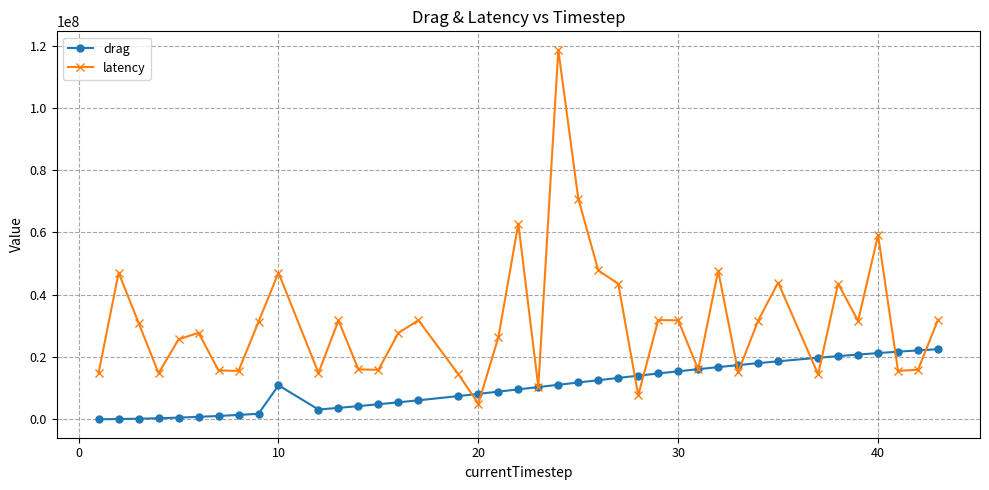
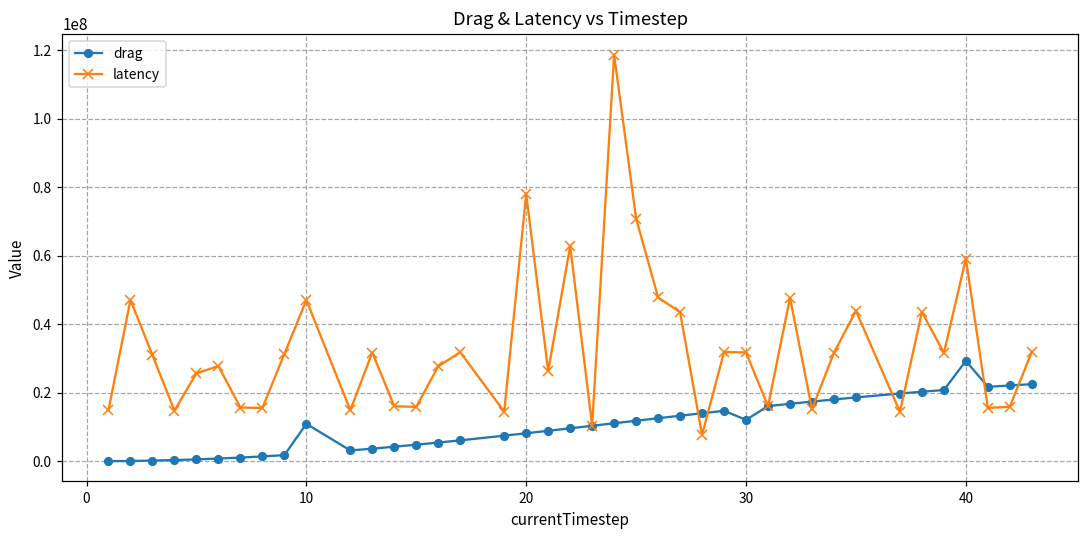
latency, 20: 5000000 -> 78000000
drag, 30: 15000000 -> 12000000
drag, 40: 21000000 -> 29000000
